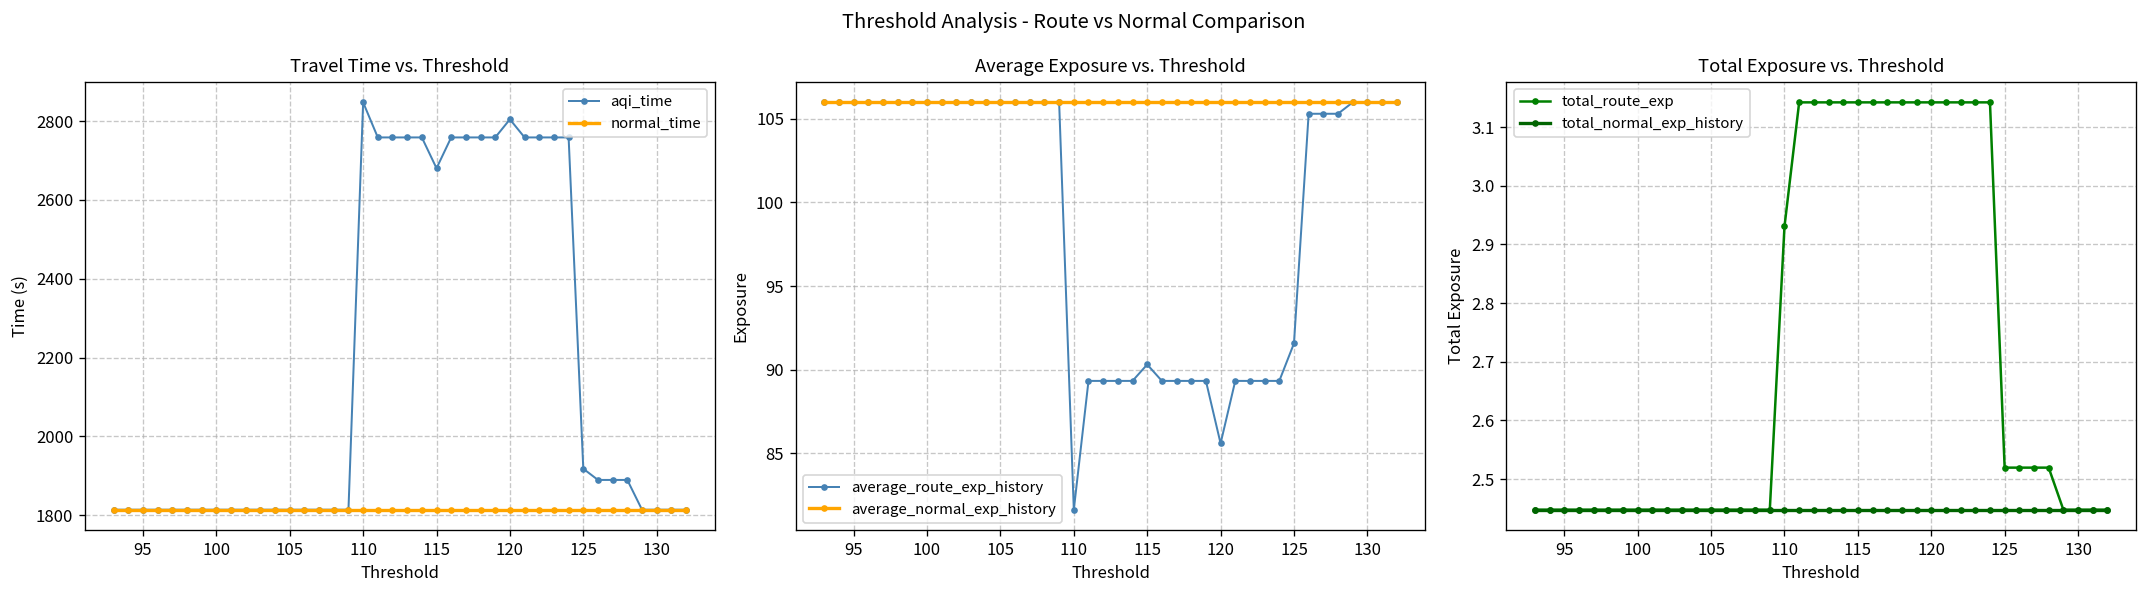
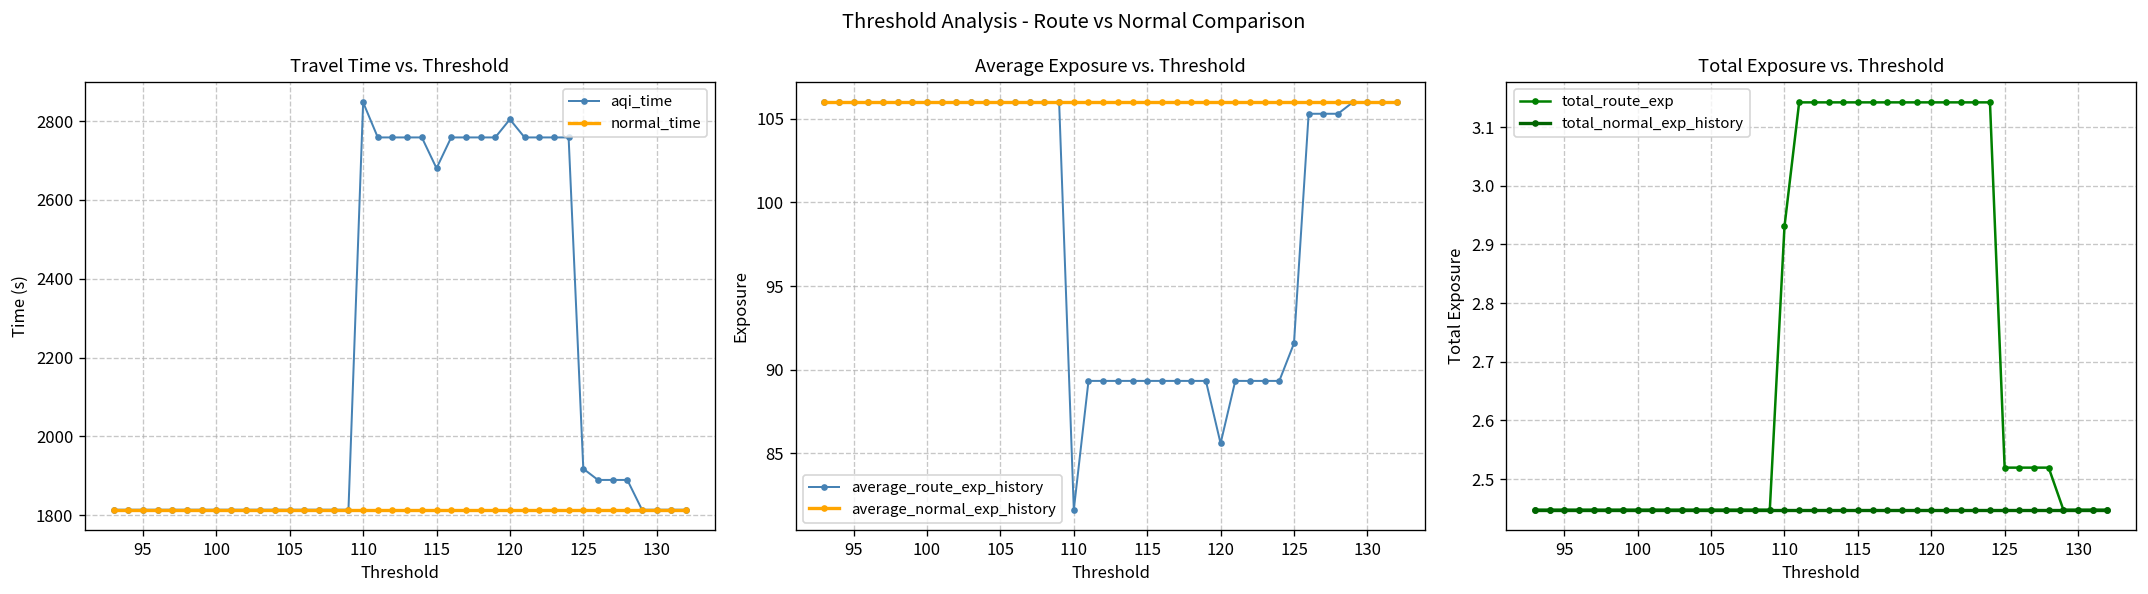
Average Exposure vs. Threshold, average_route_exp_history, 115: 90.3 -> 89.3
